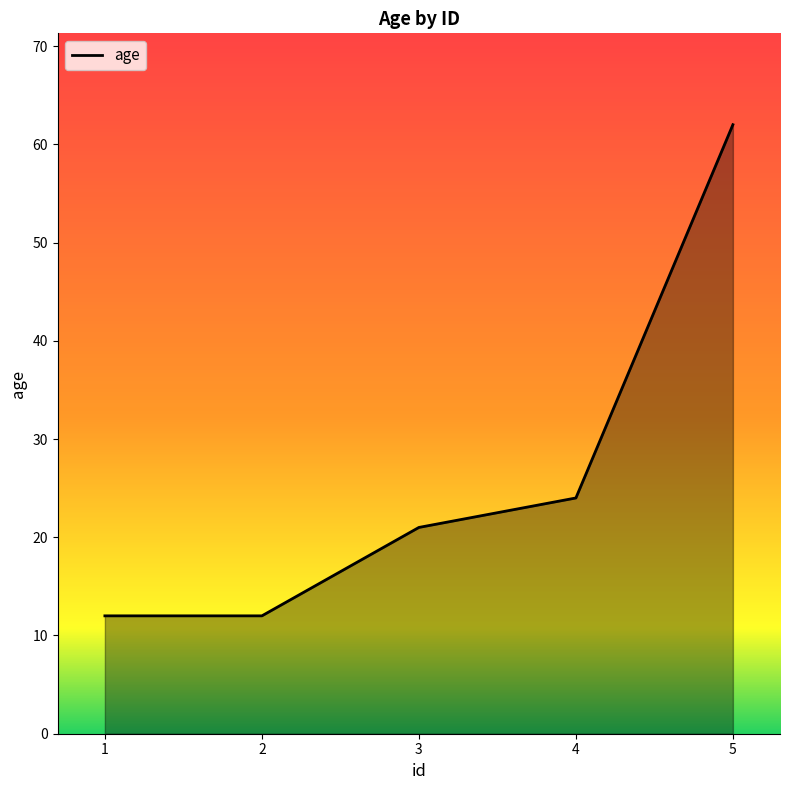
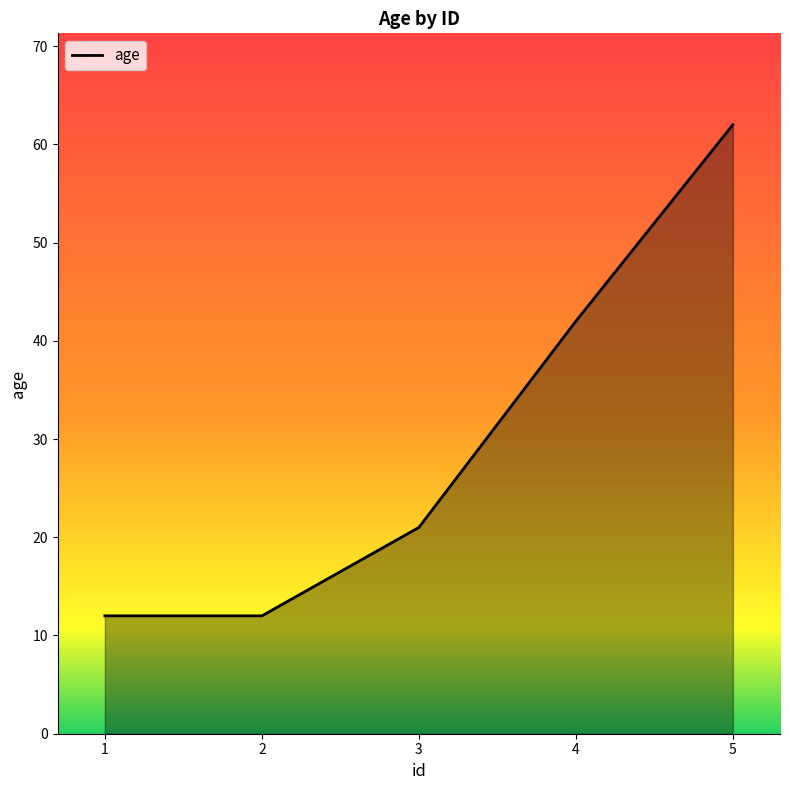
4: 24 -> 42
